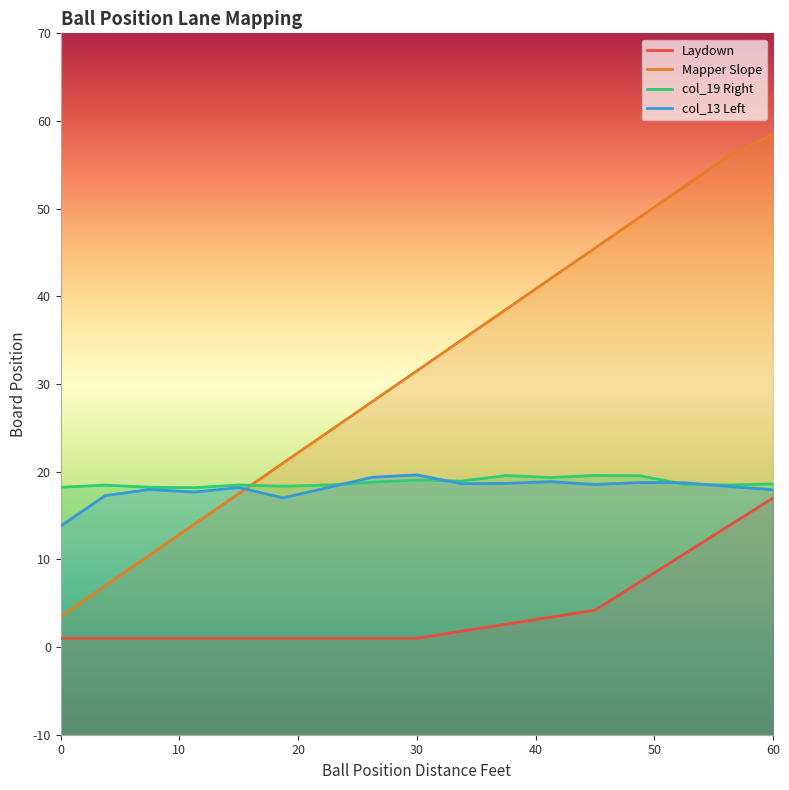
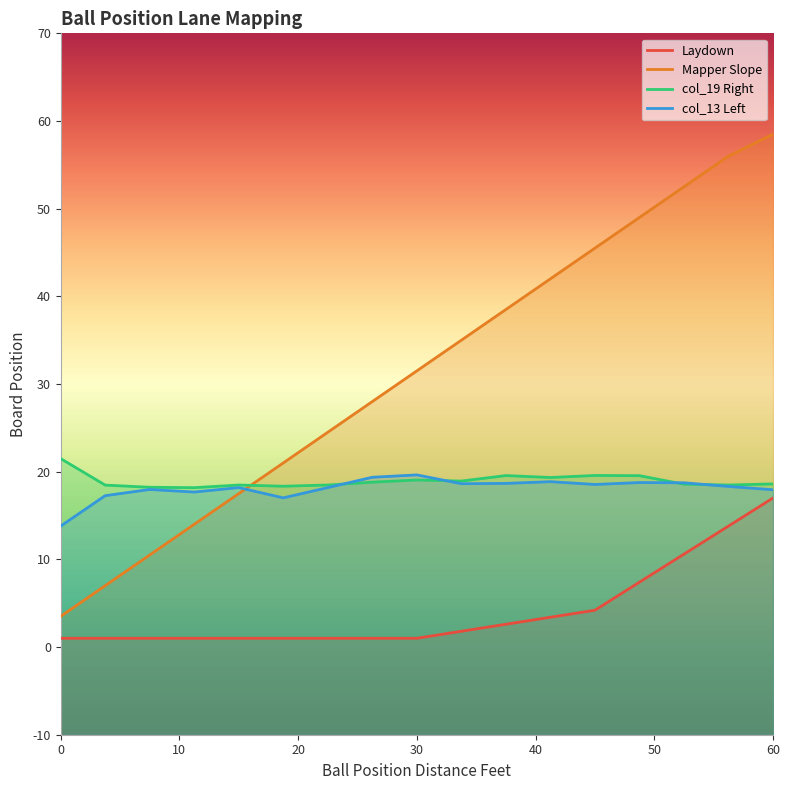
col_19 Right, 0: 18 -> 21
